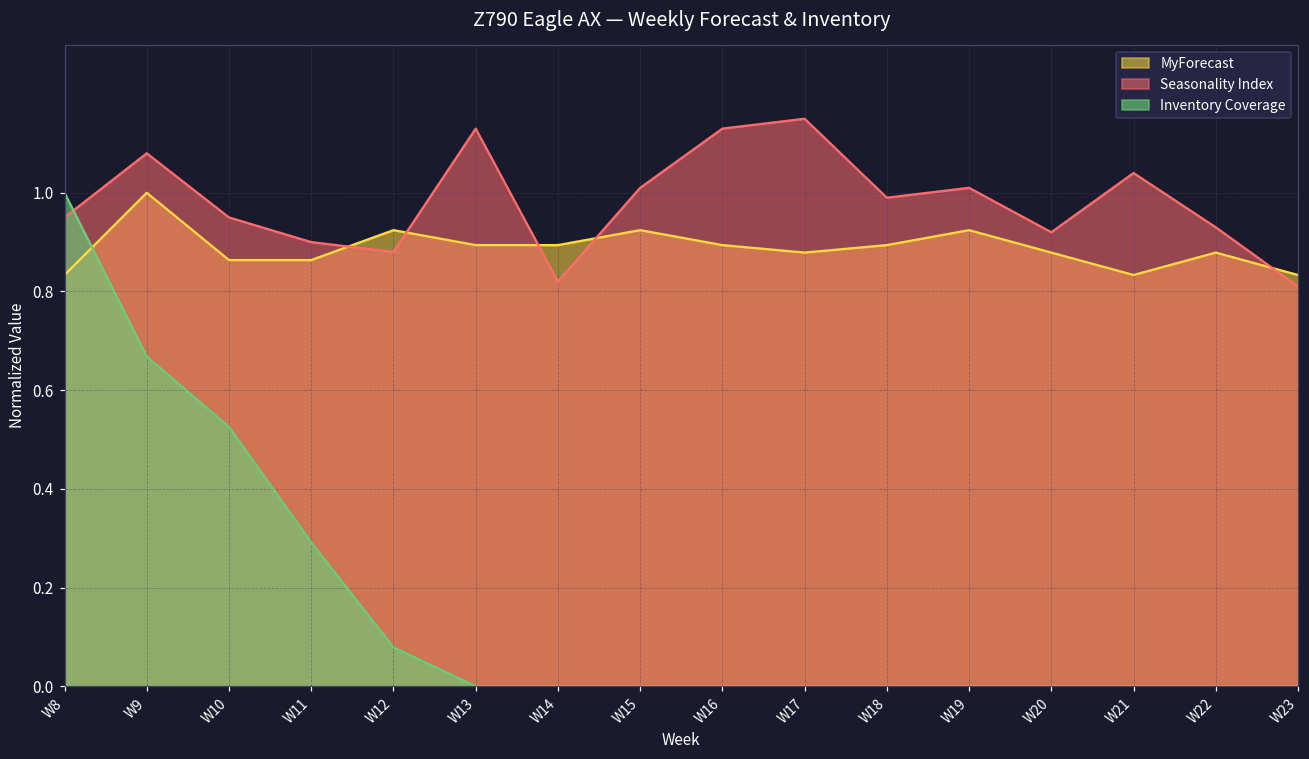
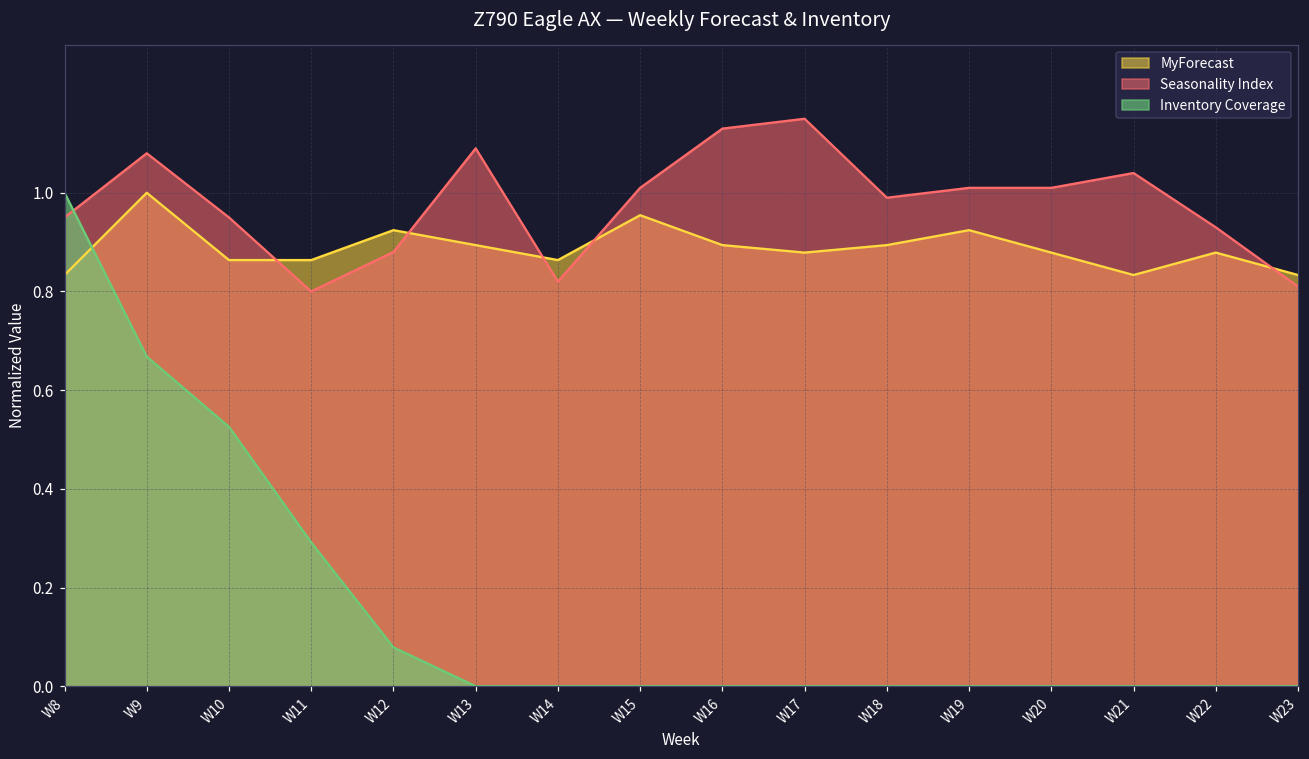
Seasonality Index, W11: 0.9 -> 0.8
Seasonality Index, W13: 1.13 -> 1.09
MyForecast, W14: 0.89 -> 0.86
MyForecast, W15: 0.92 -> 0.95
Seasonality Index, W20: 0.92 -> 1.01
